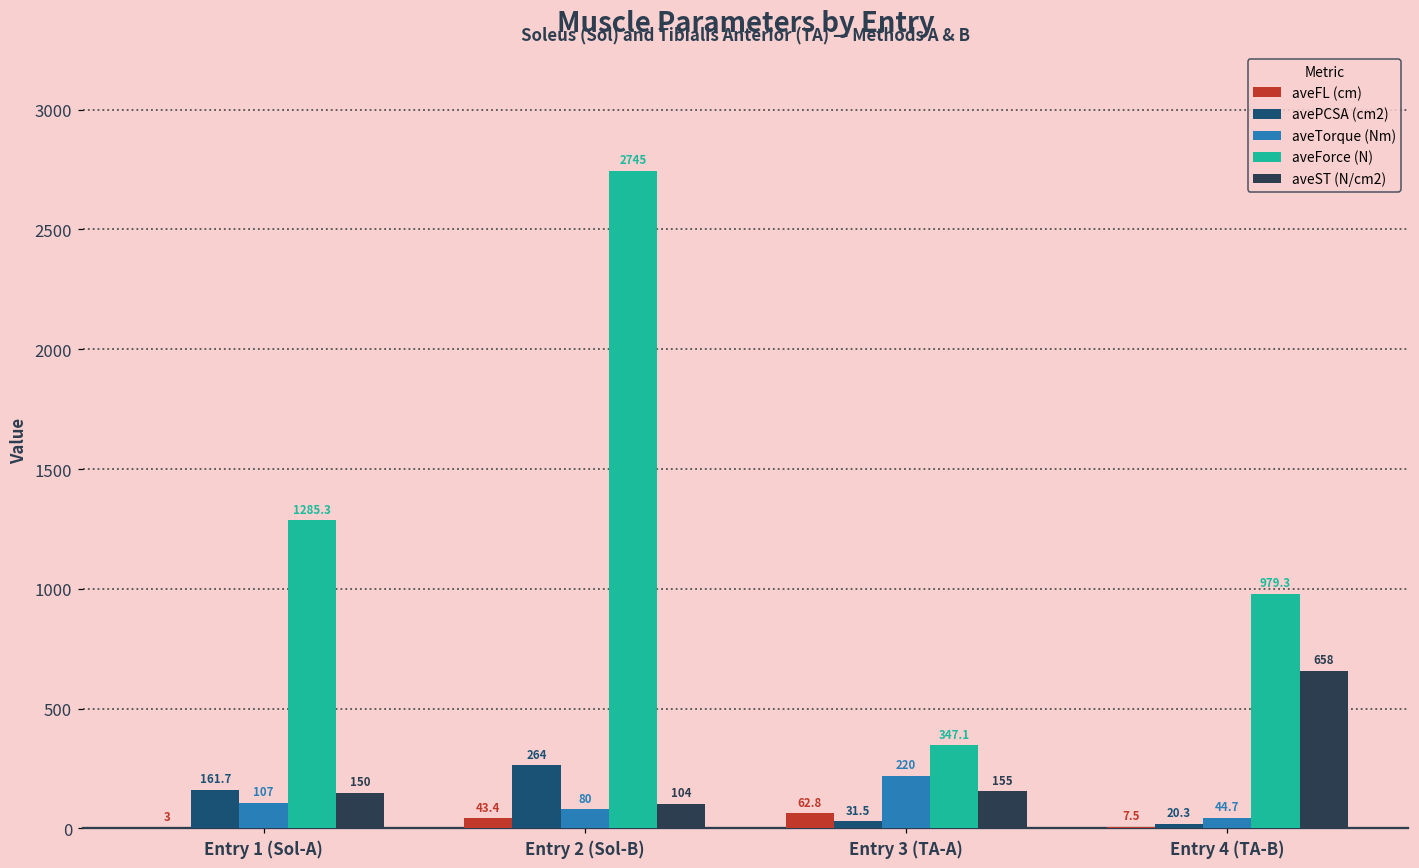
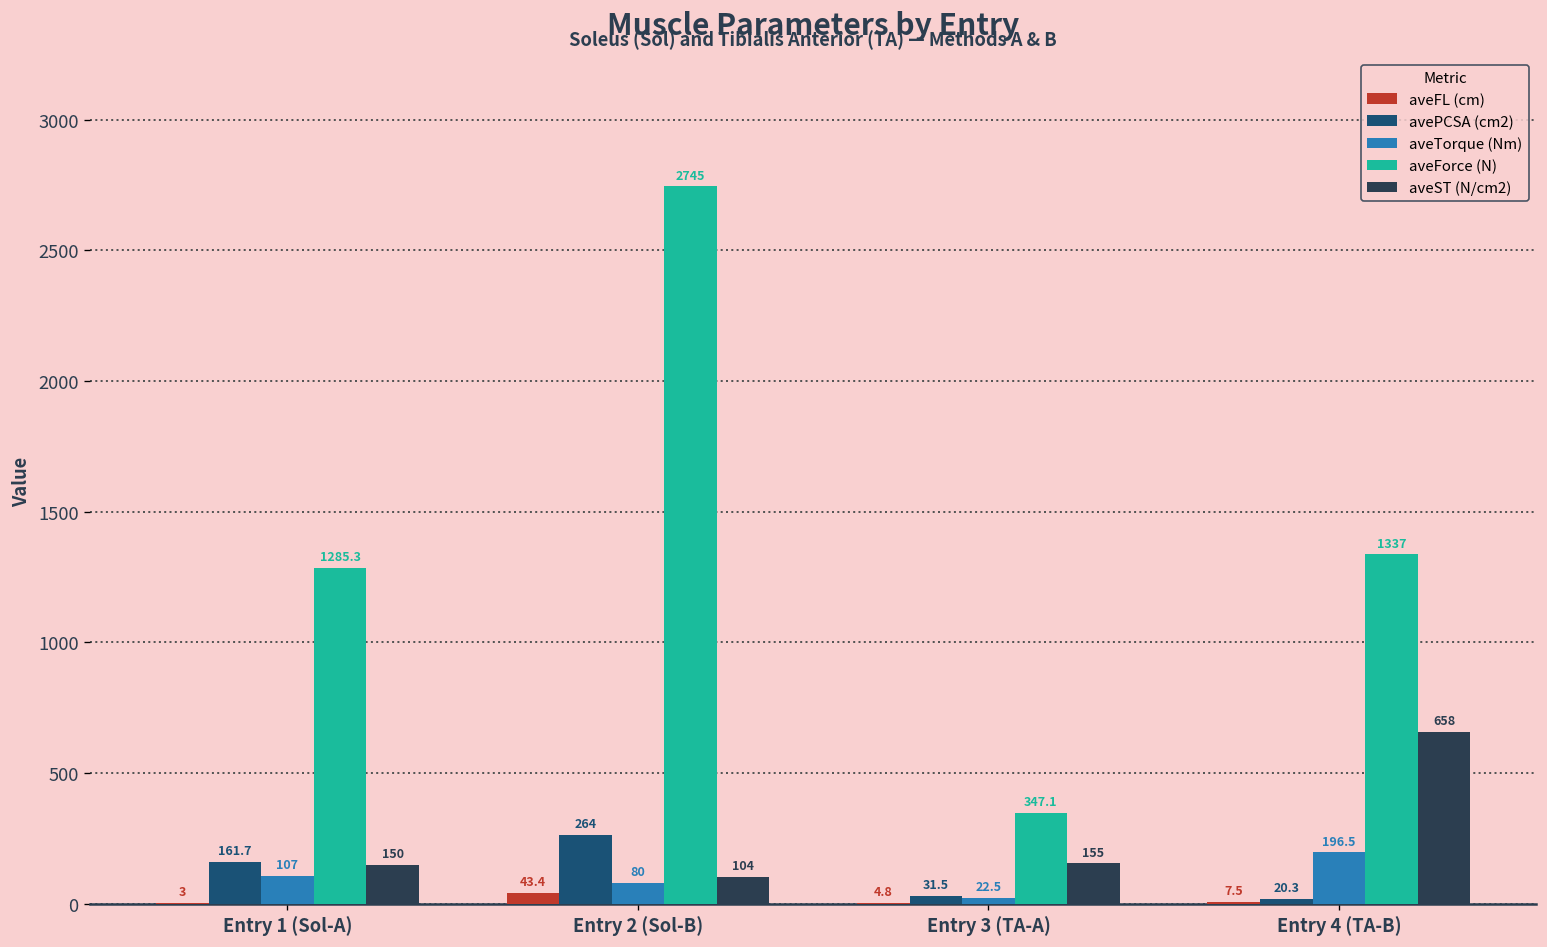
aveFL (cm), Entry 3 (TA-A): 62.8 -> 4.8
aveTorque (Nm), Entry 3 (TA-A): 220 -> 22.5
aveTorque (Nm), Entry 4 (TA-B): 44.7 -> 196.5
aveForce (N), Entry 4 (TA-B): 979.3 -> 1337
